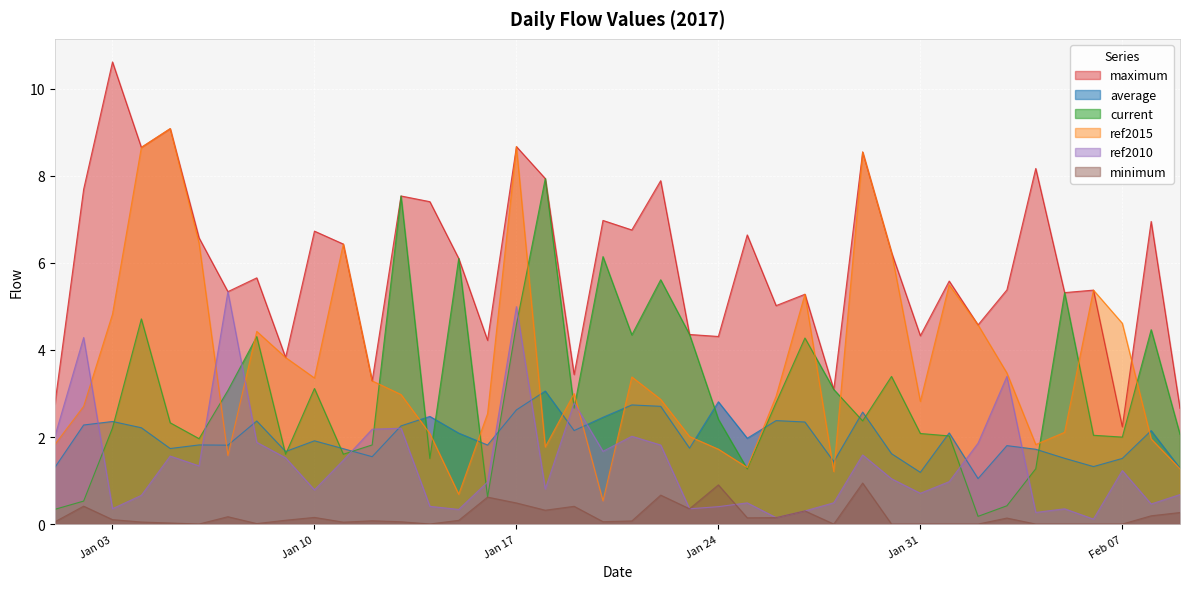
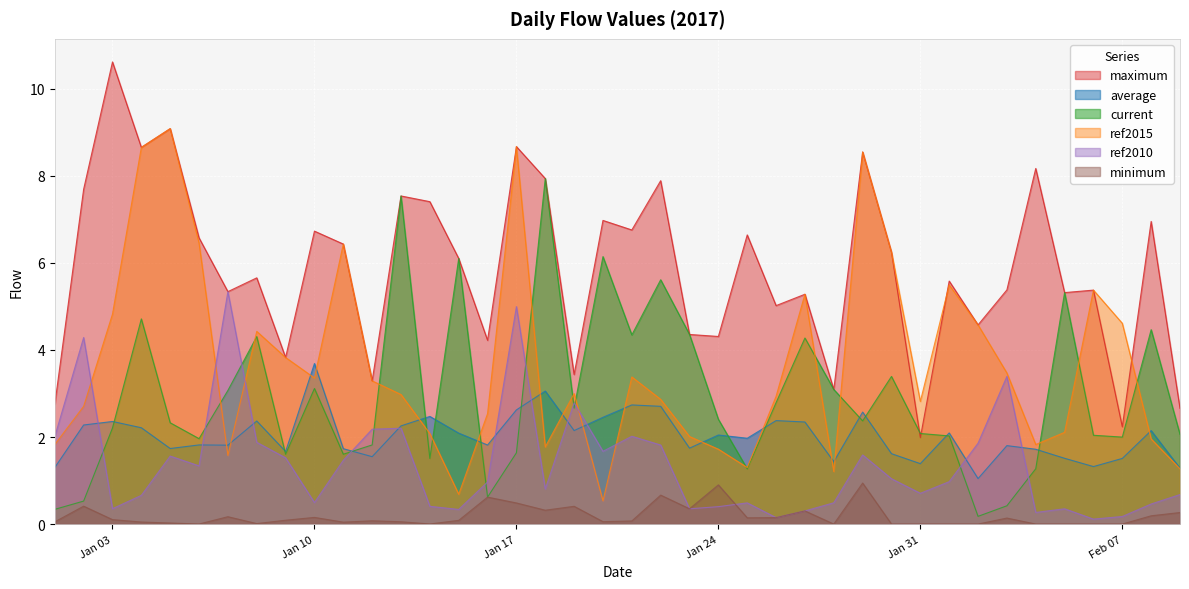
average, Jan 10: 1.9 -> 3.7
ref2010, Jan 10: 0.8 -> 0.5
current, Jan 17: 4.6 -> 1.6
average, Jan 24: 2.8 -> 2.0
maximum, Jan 31: 4.3 -> 2.0
average, Jan 31: 1.2 -> 1.4
ref2010, Feb 07: 1.2 -> 0.2
